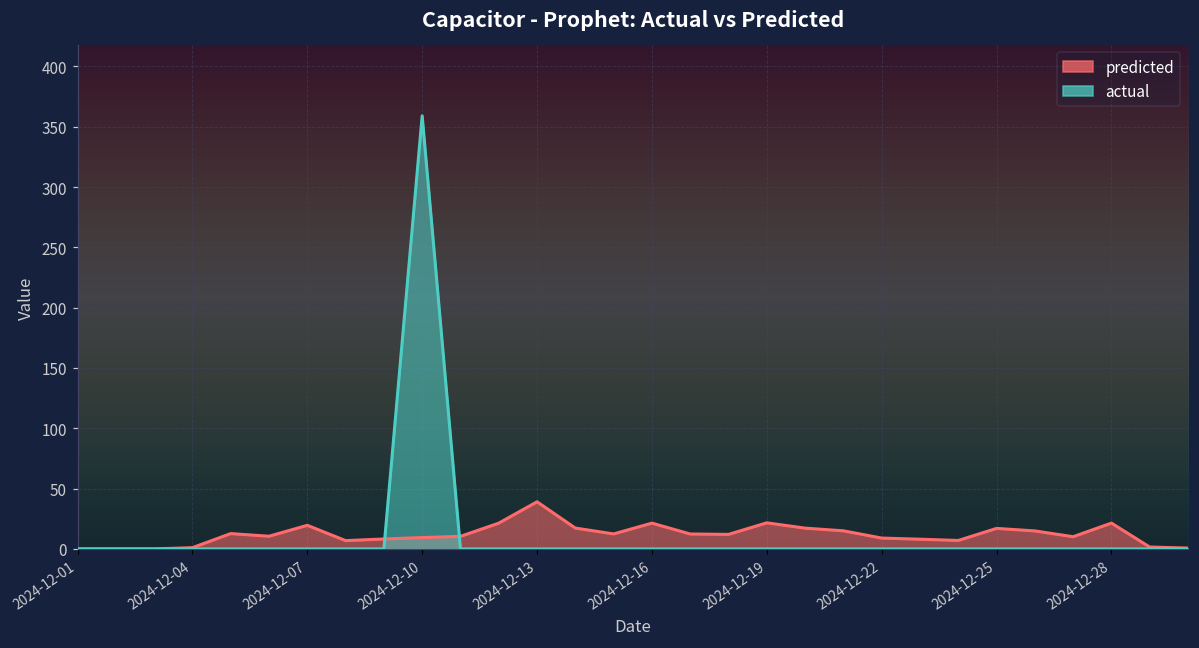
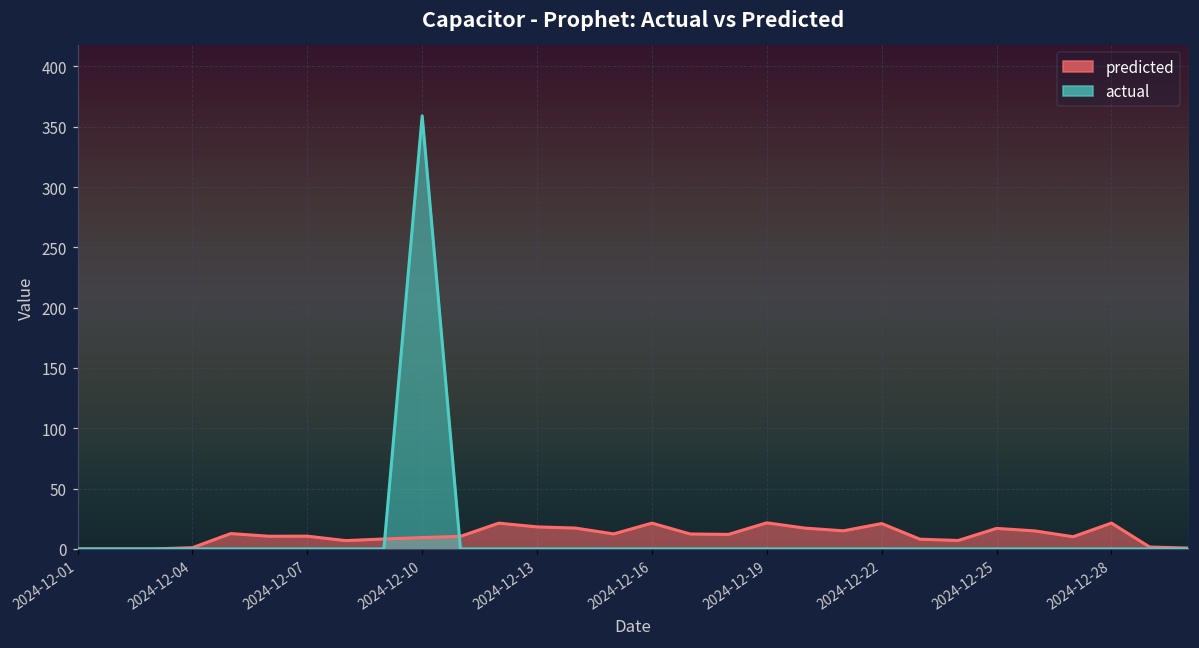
predicted, 2024-12-07: 20 -> 11
predicted, 2024-12-13: 39 -> 18
predicted, 2024-12-22: 9 -> 21
